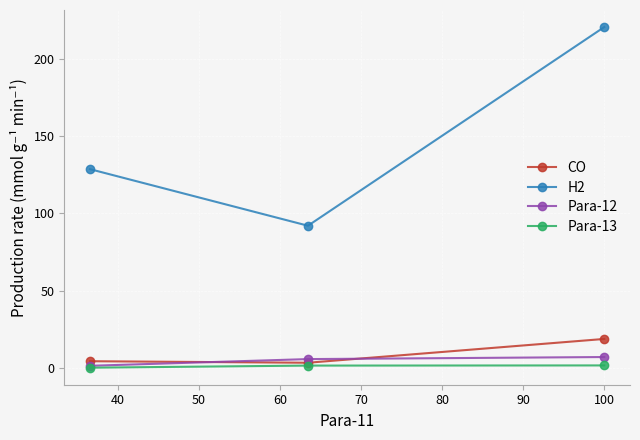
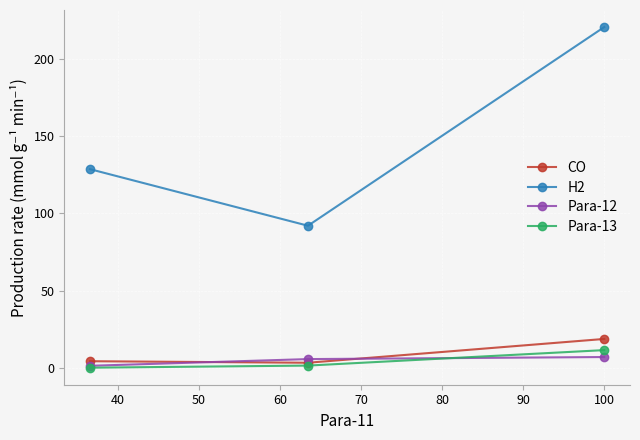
Para-13, 100: 2 -> 11
